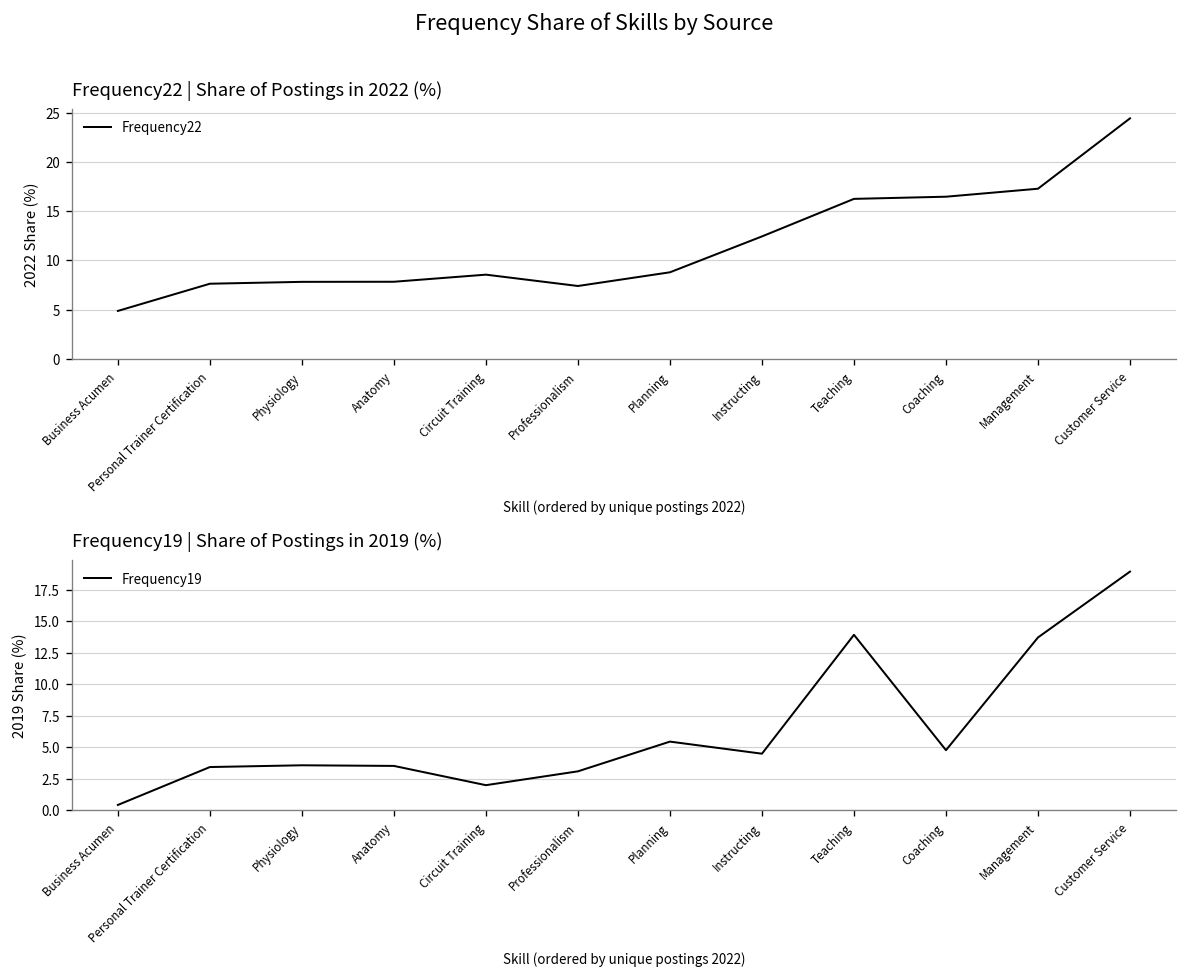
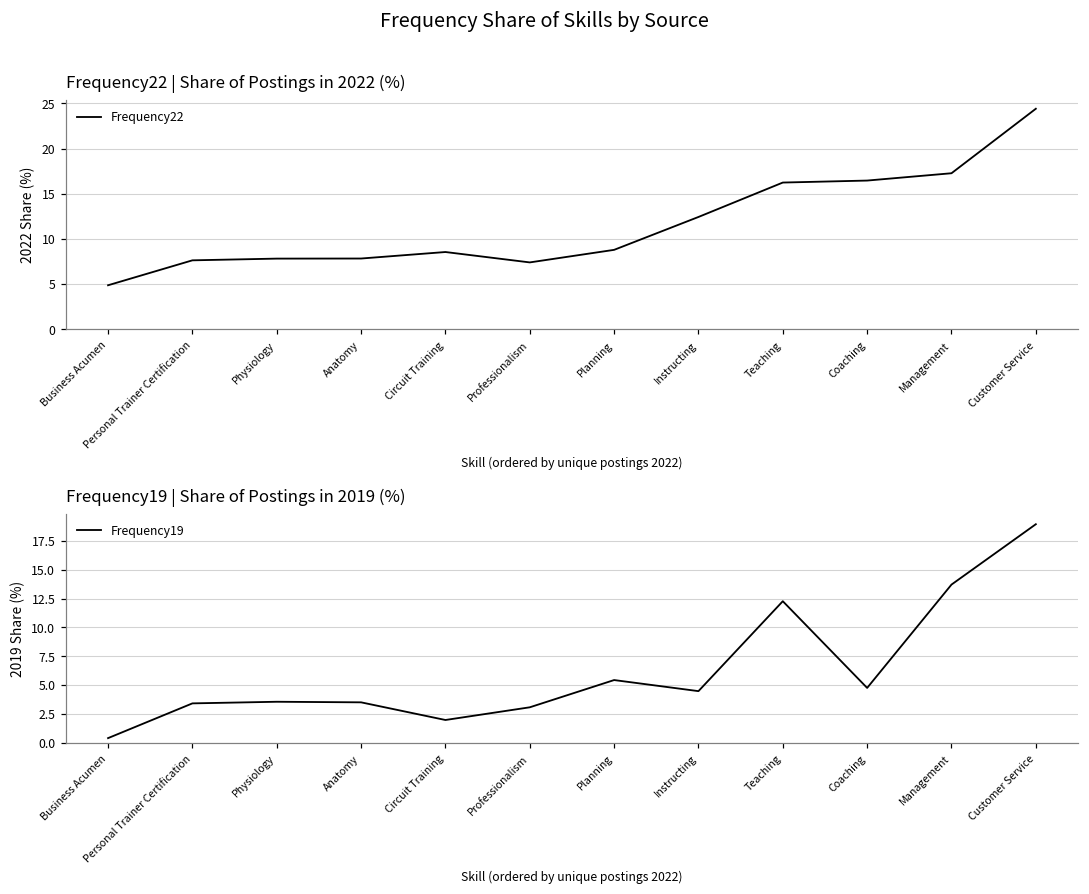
Frequency19 | Share of Postings in 2019 (%), Teaching: 13.9 -> 12.3
